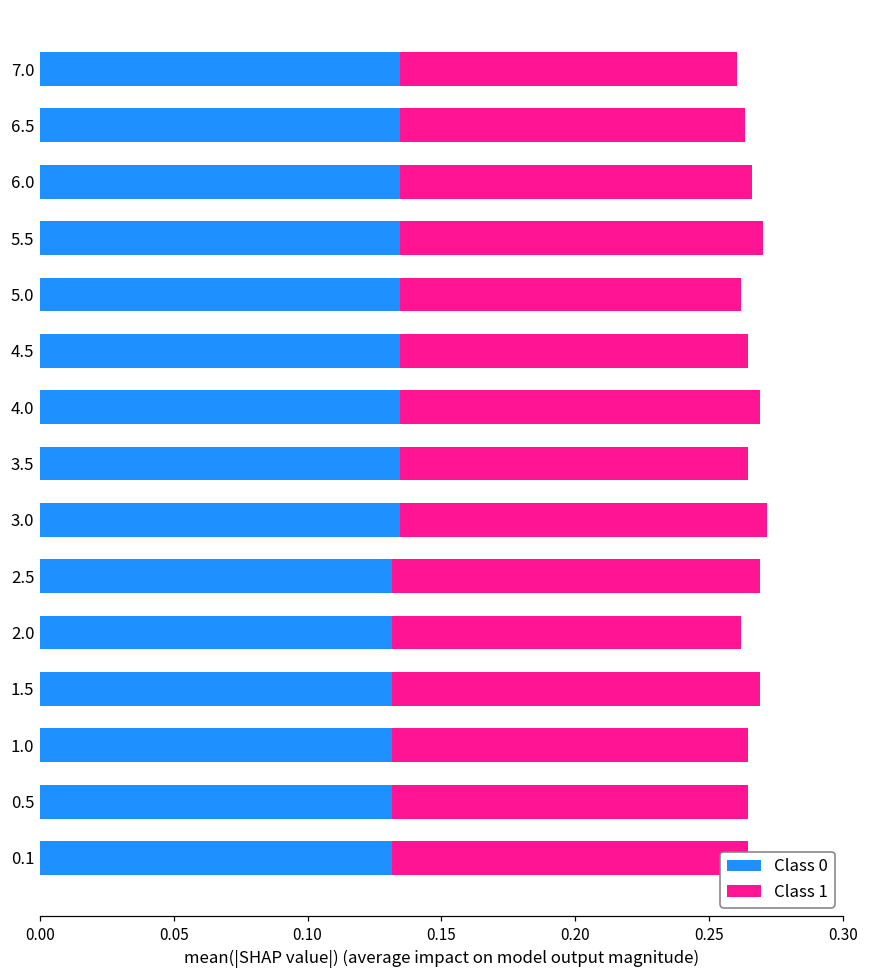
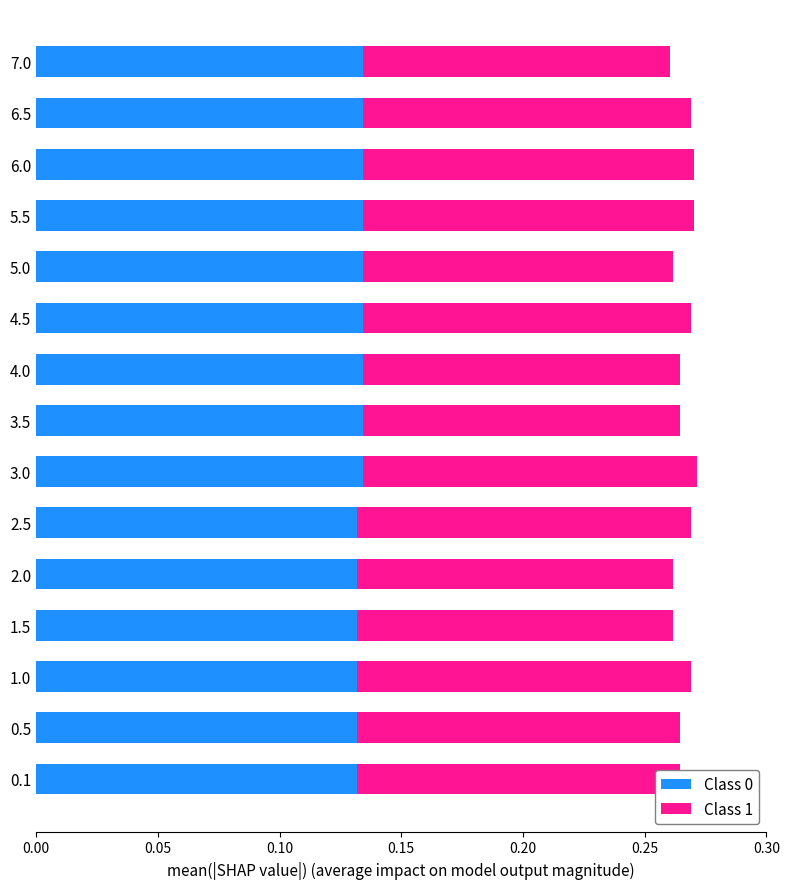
Class 1, 6.5: 0.129 -> 0.134
Class 1, 6.0: 0.132 -> 0.136
Class 1, 4.5: 0.130 -> 0.134
Class 1, 4.0: 0.134 -> 0.130
Class 1, 1.5: 0.137 -> 0.130
Class 1, 1.0: 0.133 -> 0.137
